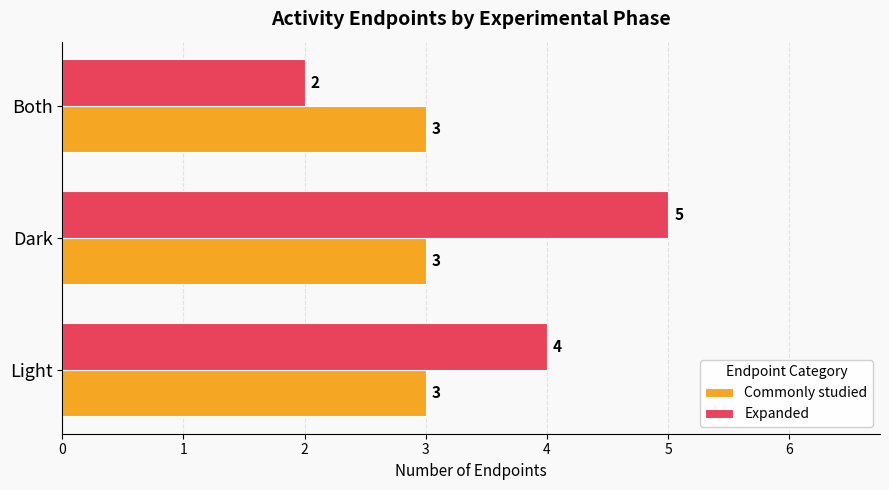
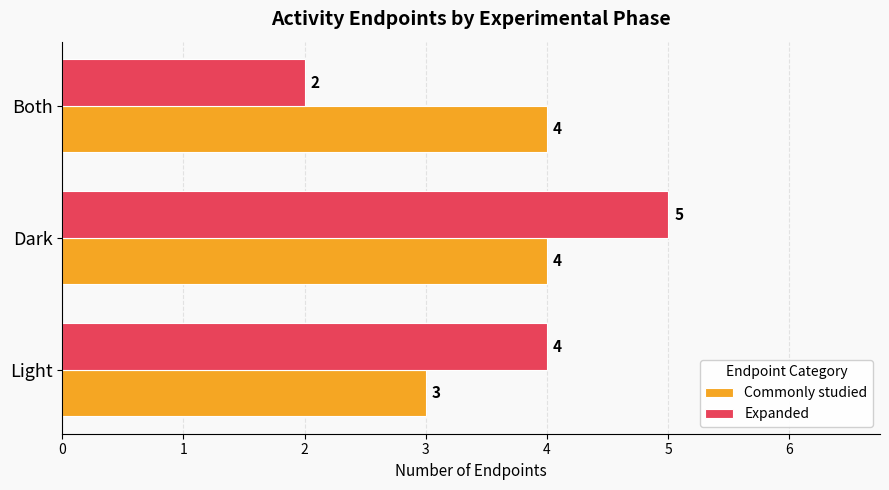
Commonly studied, Both: 3 -> 4
Commonly studied, Dark: 3 -> 4
